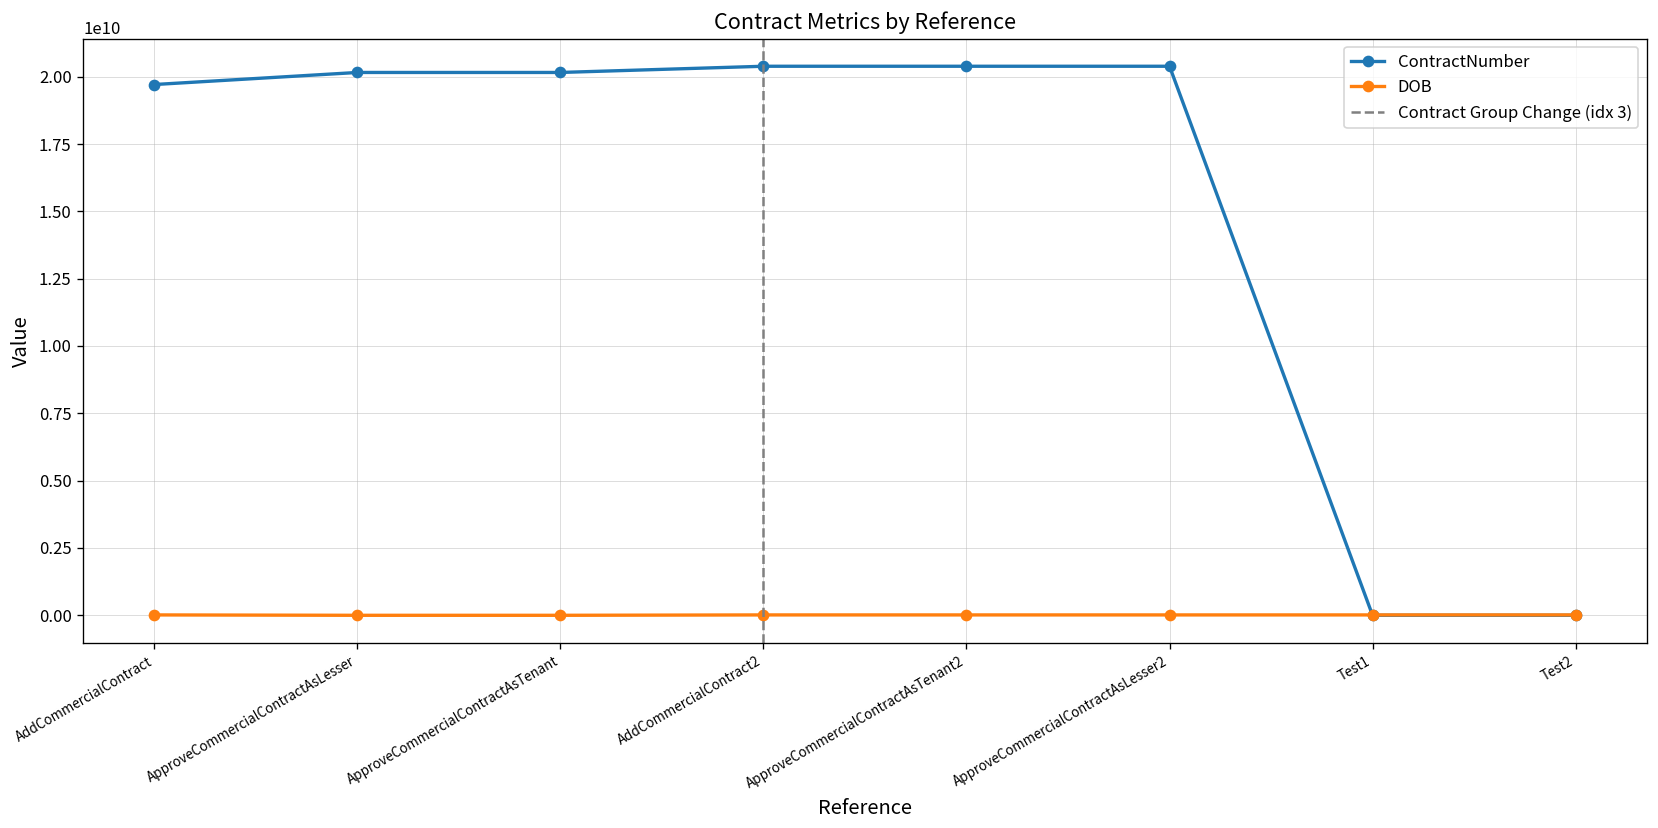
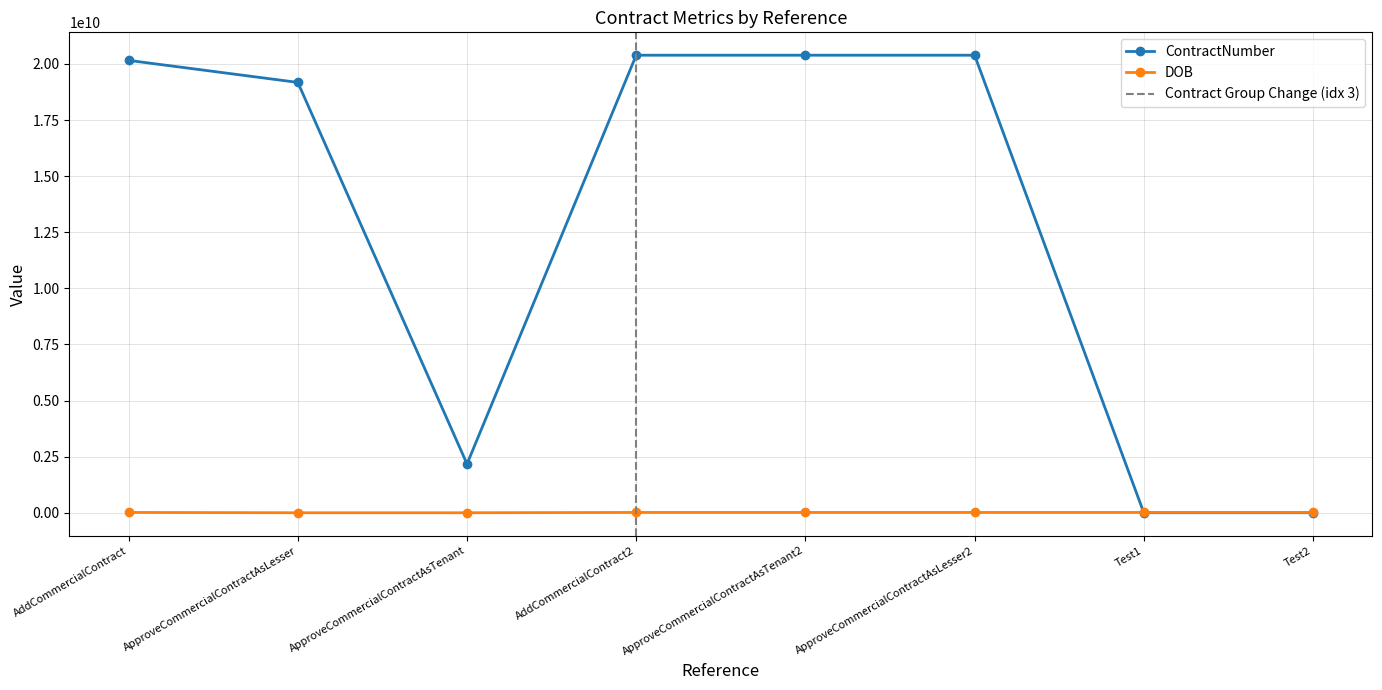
ContractNumber, AddCommercialContract: 19700000000 -> 20200000000
ContractNumber, ApproveCommercialContractAsLesser: 20200000000 -> 19200000000
ContractNumber, ApproveCommercialContractAsTenant: 20200000000 -> 2200000000
